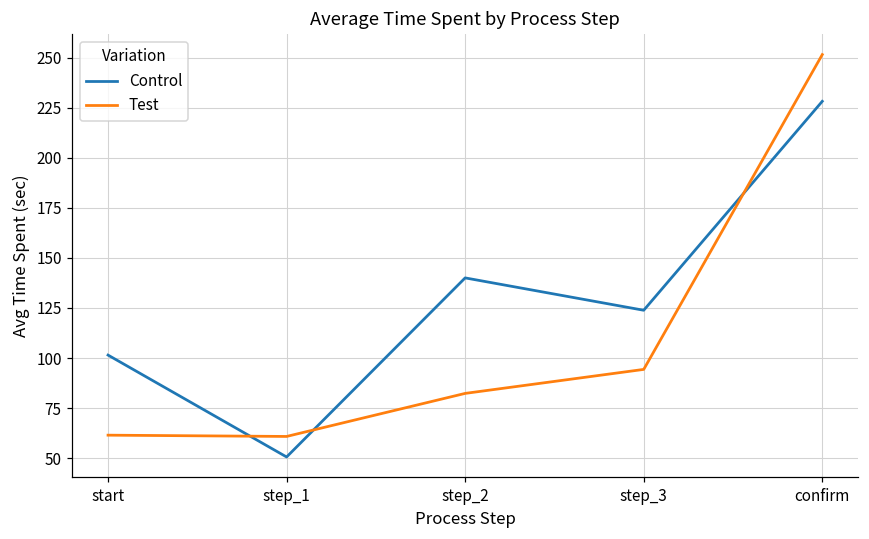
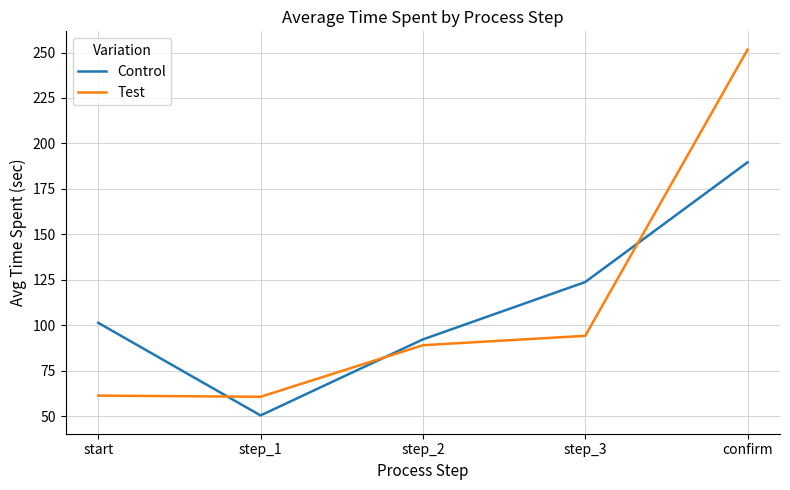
Control, step_2: 140 -> 92
Test, step_2: 82 -> 89
Control, confirm: 228 -> 190
